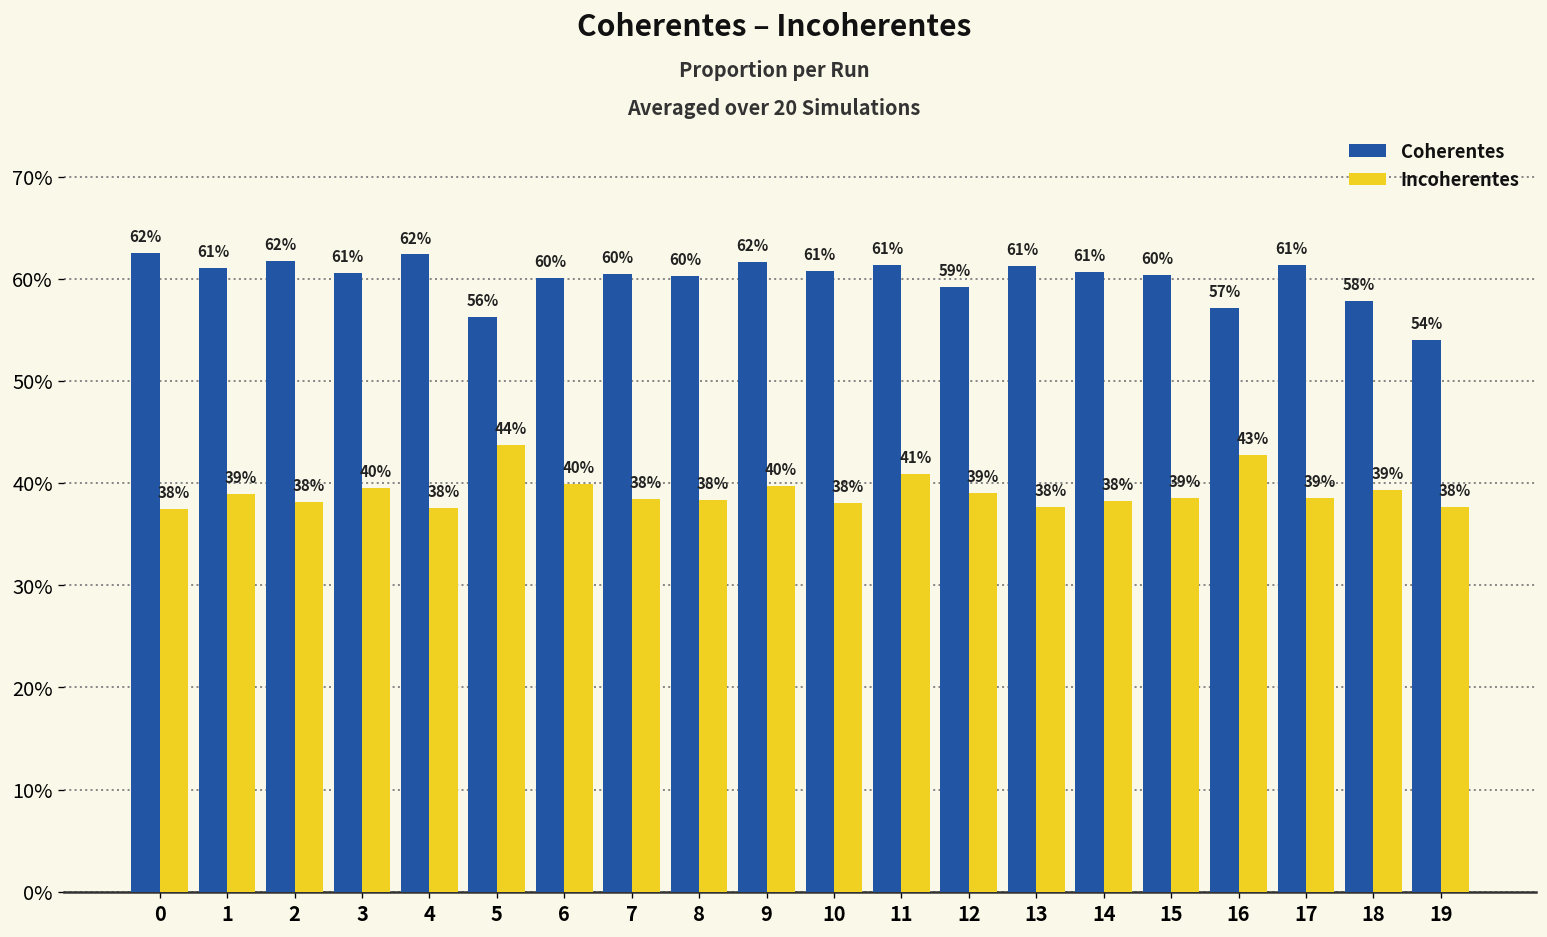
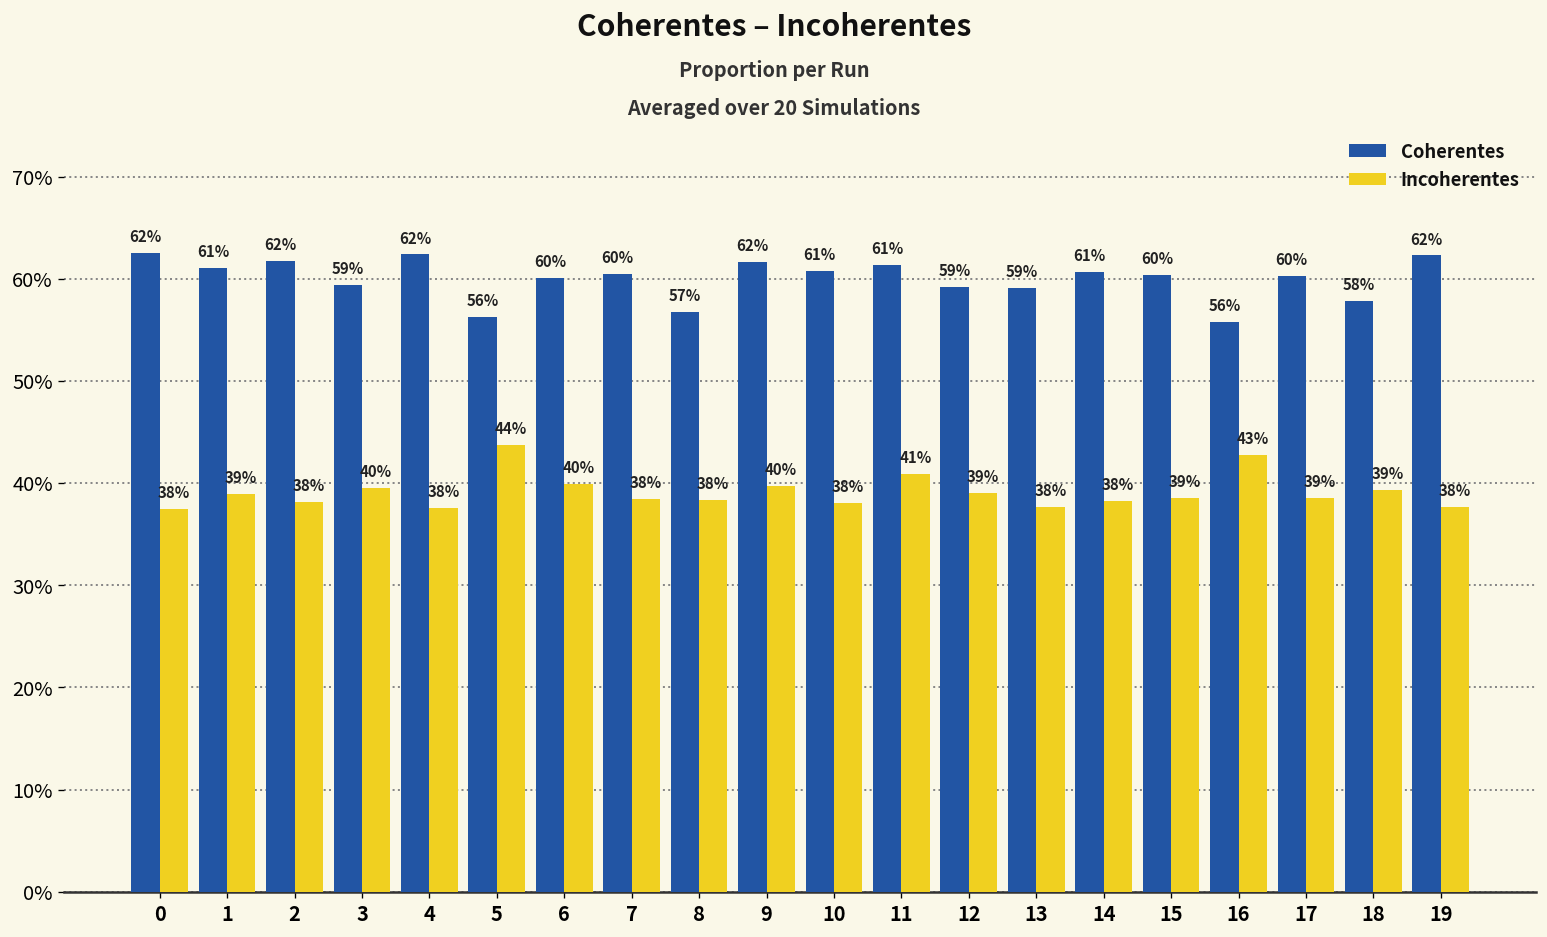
Coherentes, 3: 61% -> 59%
Coherentes, 8: 60% -> 57%
Coherentes, 13: 61% -> 59%
Coherentes, 16: 57% -> 56%
Coherentes, 17: 61% -> 60%
Coherentes, 19: 54% -> 62%
